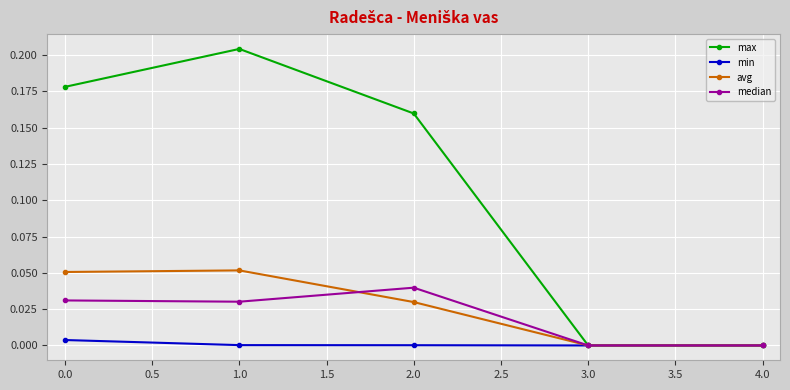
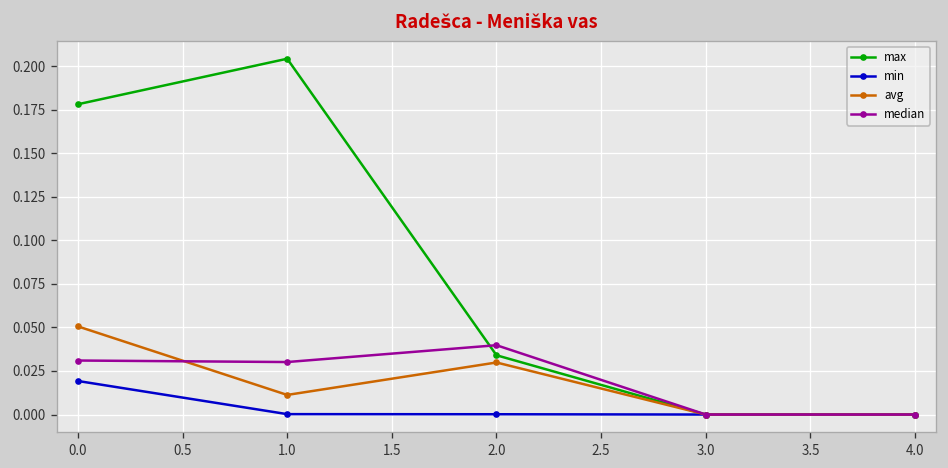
min, 0.0: 0.004 -> 0.019
avg, 1.0: 0.052 -> 0.011
max, 2.0: 0.160 -> 0.034
